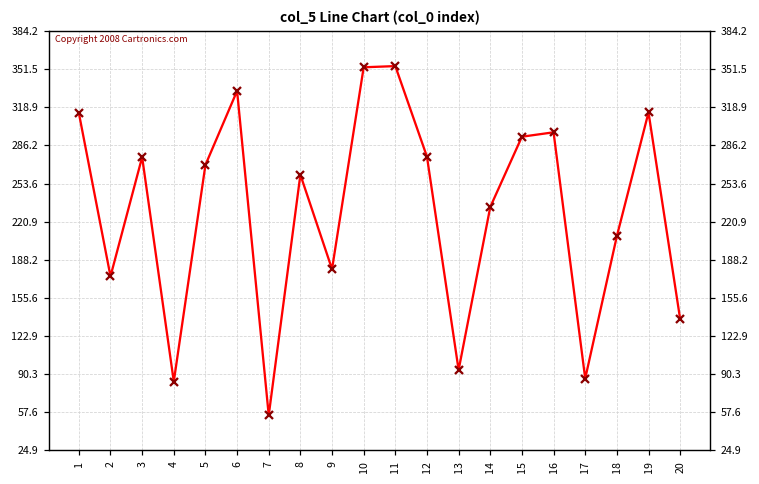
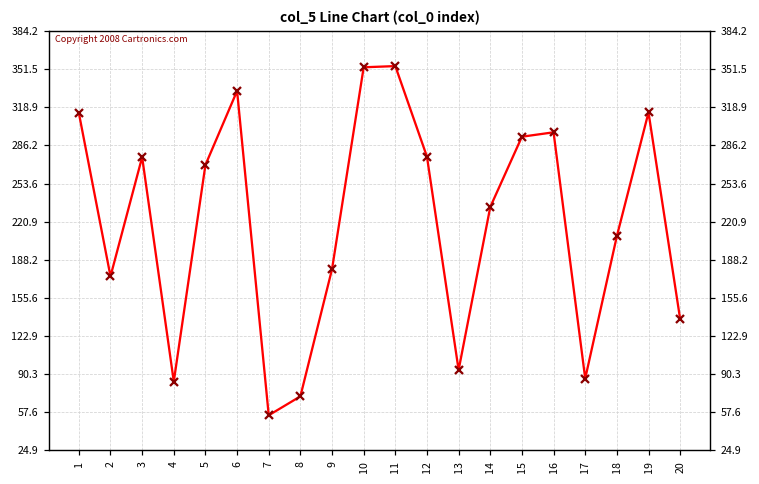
8: 261 -> 71
